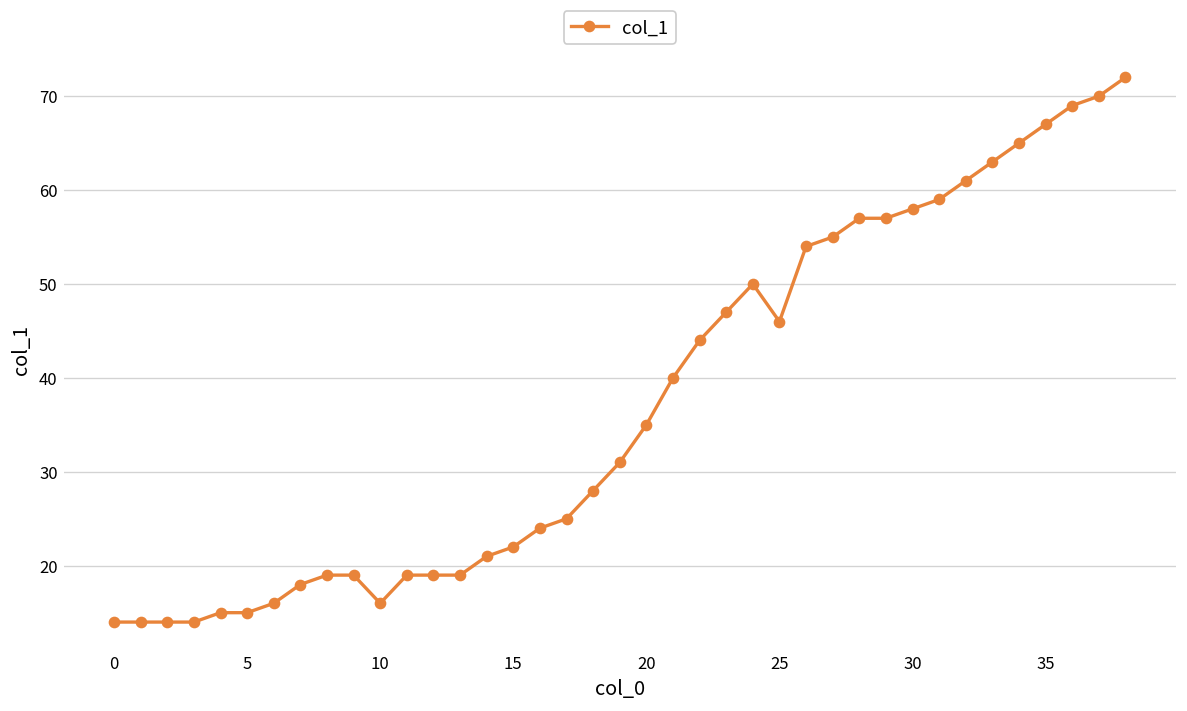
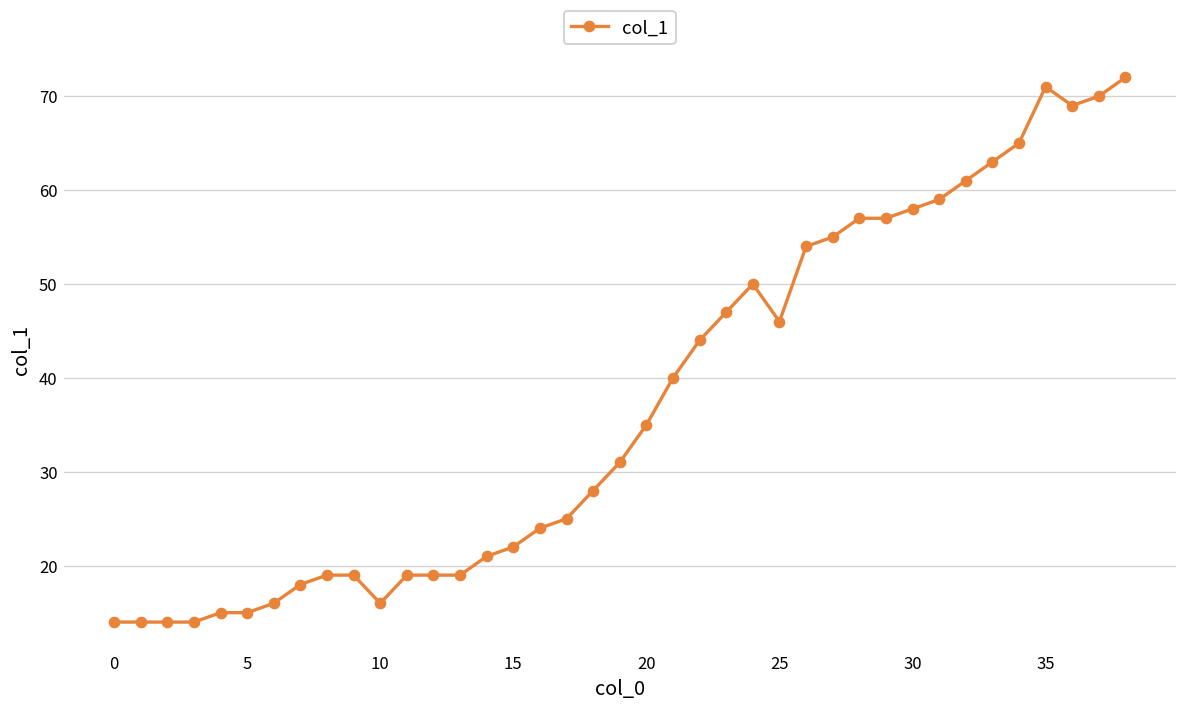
35: 67 -> 71
